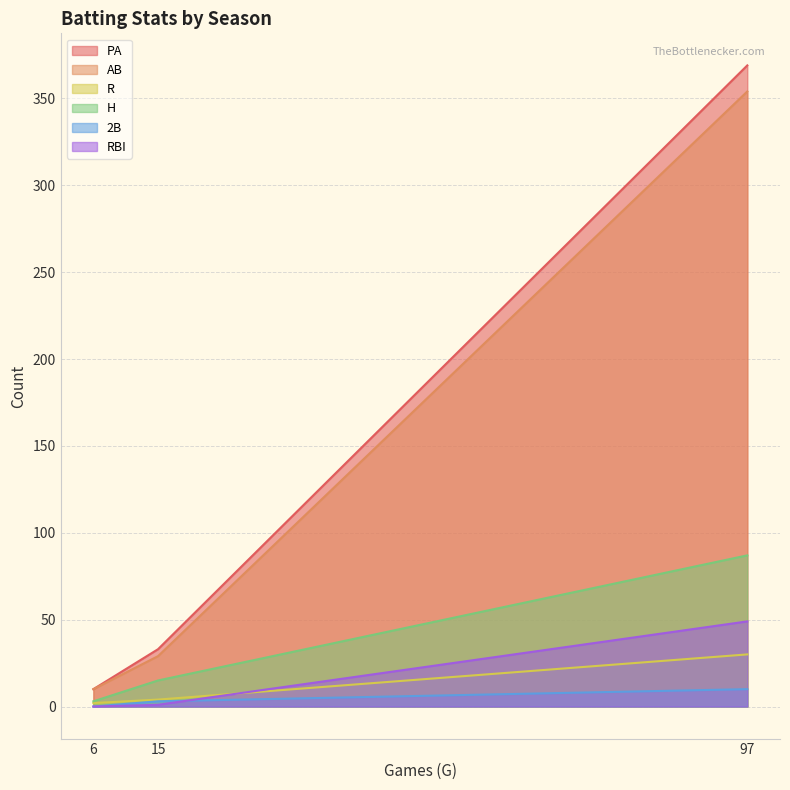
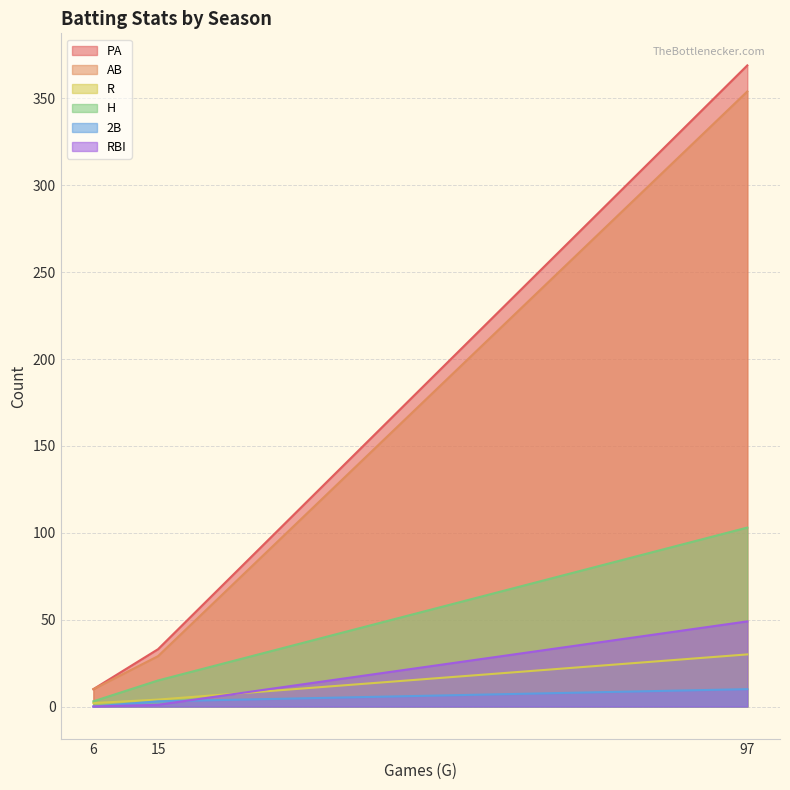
H, 97: 87 -> 103
